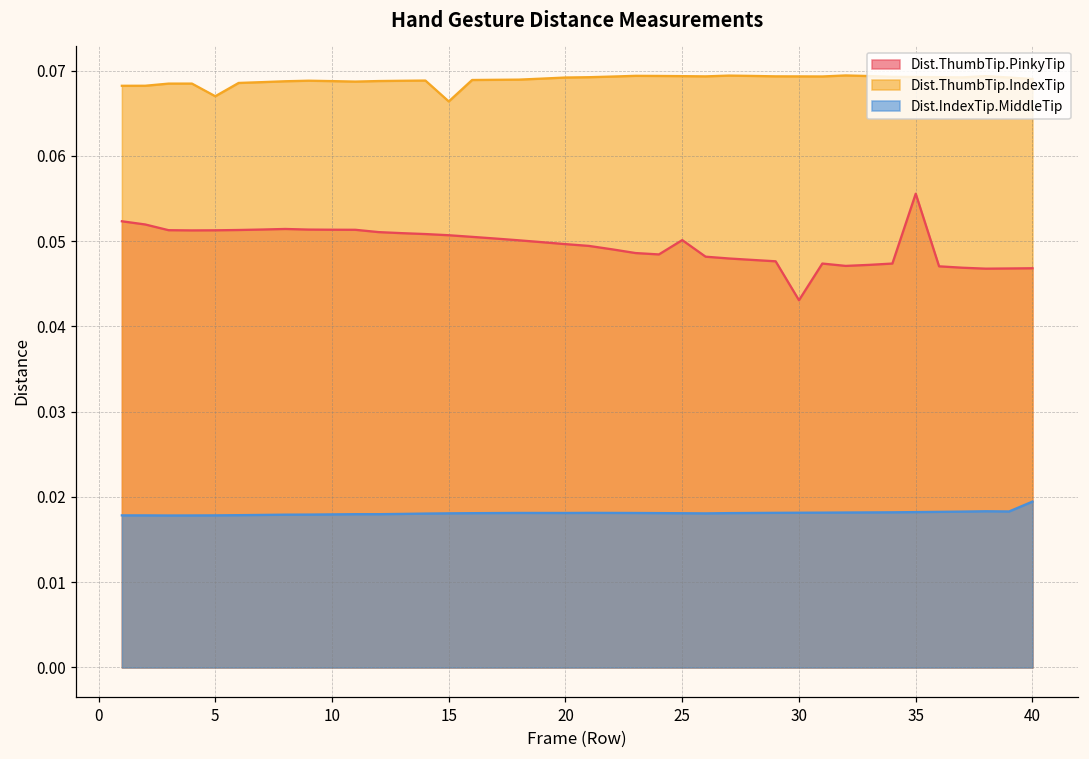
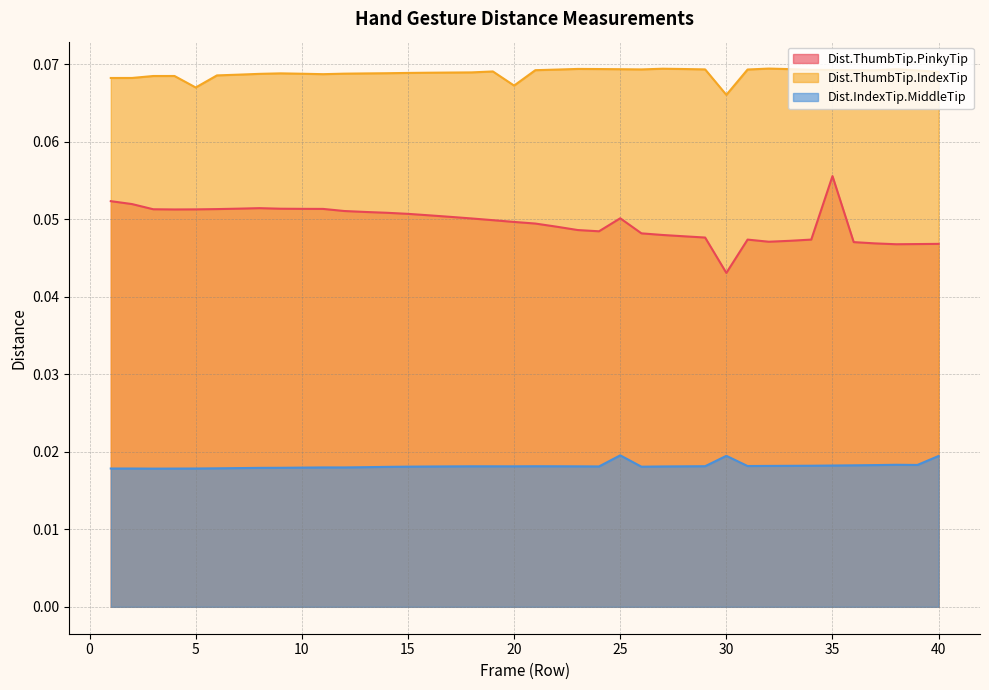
Dist.ThumbTip.IndexTip, 15: 0.066 -> 0.069
Dist.ThumbTip.IndexTip, 20: 0.069 -> 0.067
Dist.IndexTip.MiddleTip, 25: 0.018 -> 0.020
Dist.ThumbTip.IndexTip, 30: 0.069 -> 0.066
Dist.IndexTip.MiddleTip, 30: 0.018 -> 0.019
